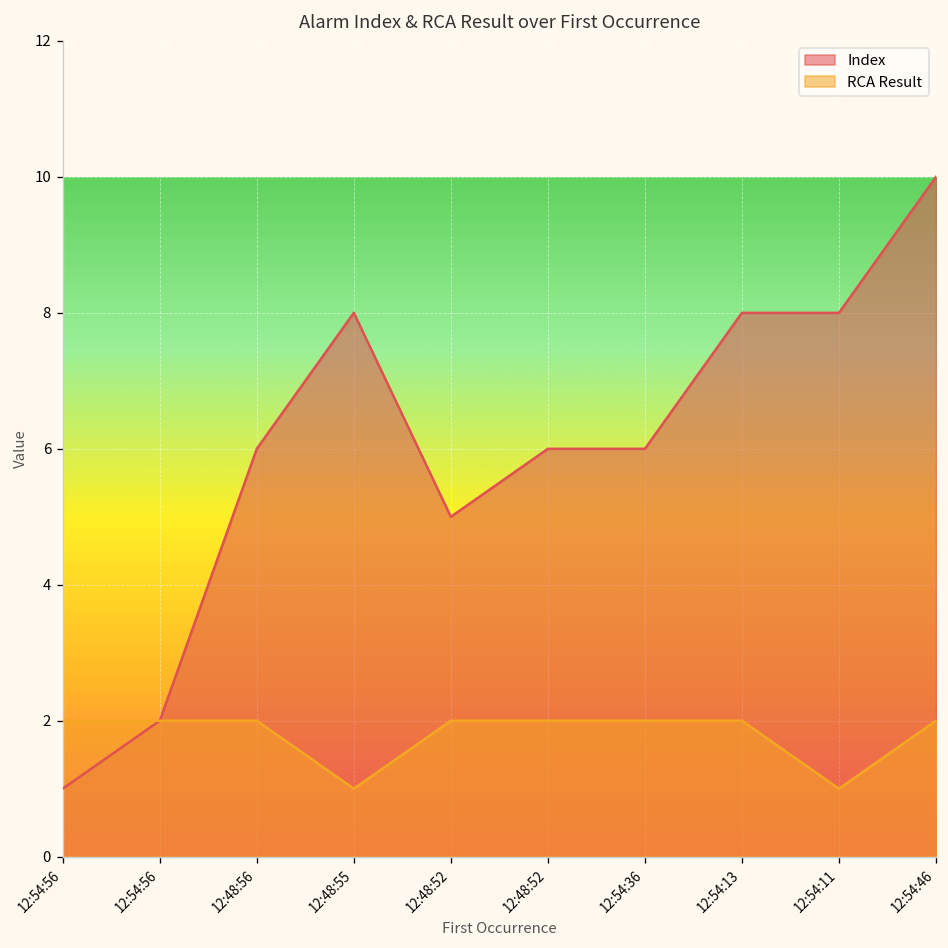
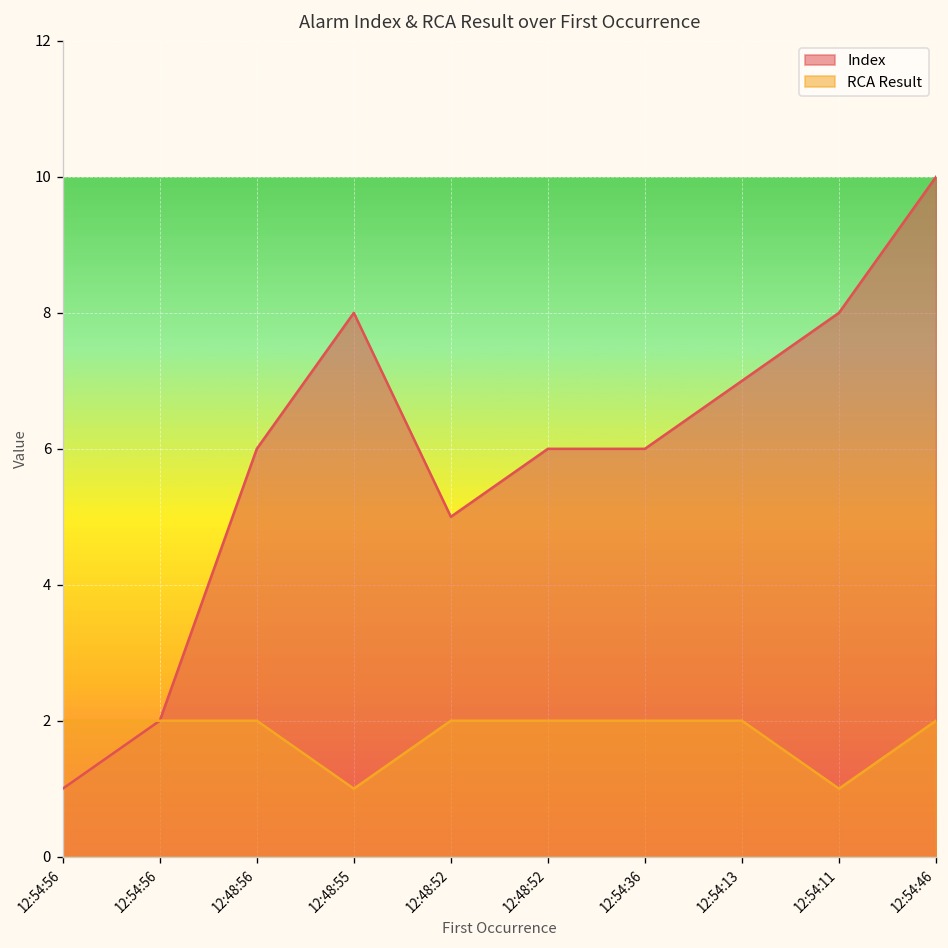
Index, 12:54:13: 8 -> 7
